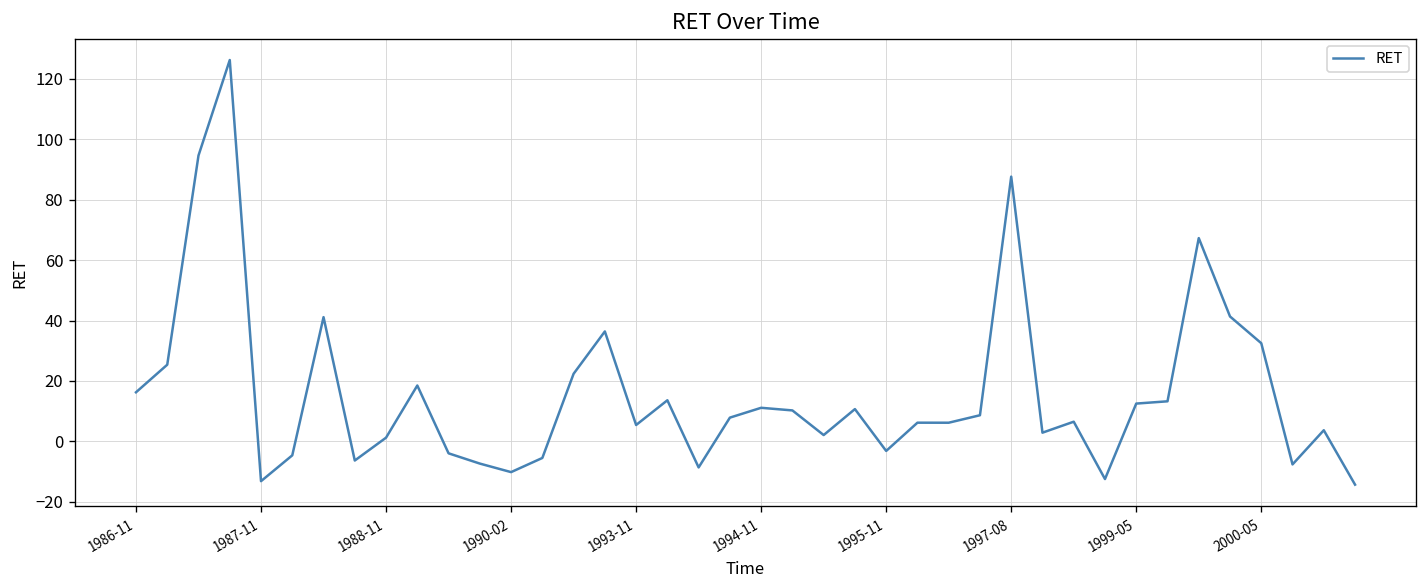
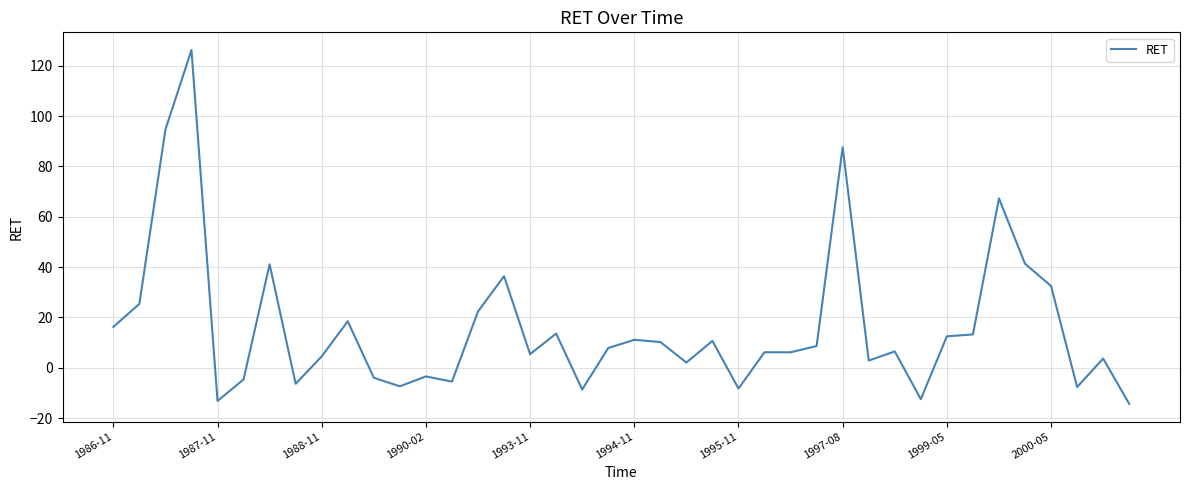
1988-11: 1 -> 5
1990-02: -10 -> -3
1995-11: -3 -> -8
